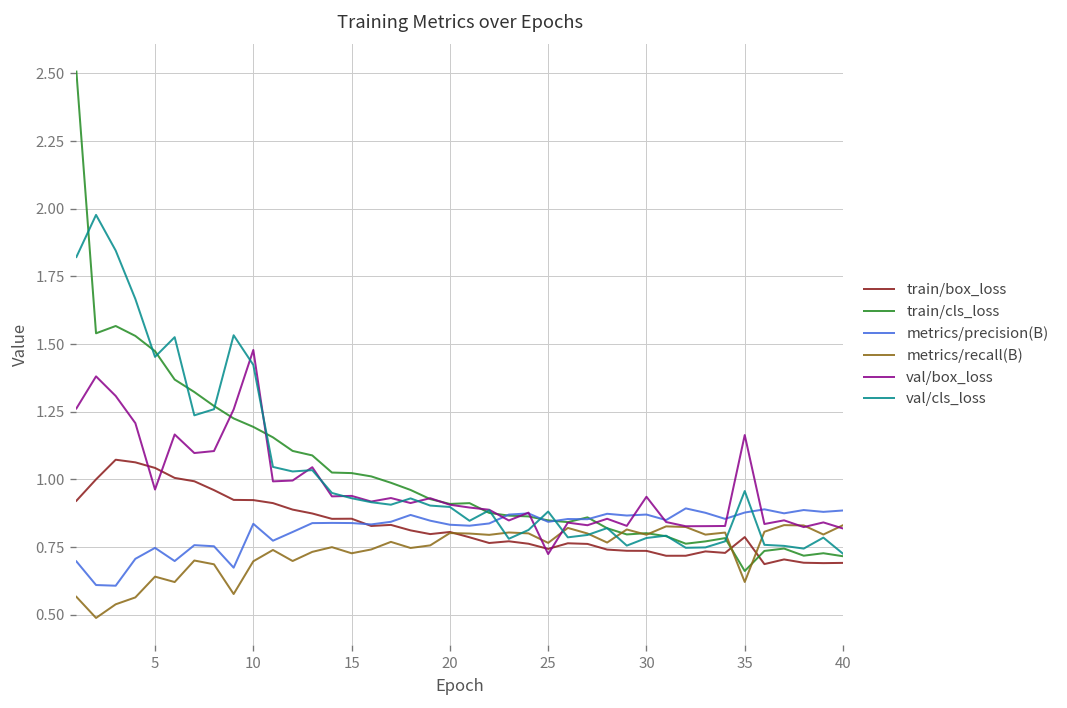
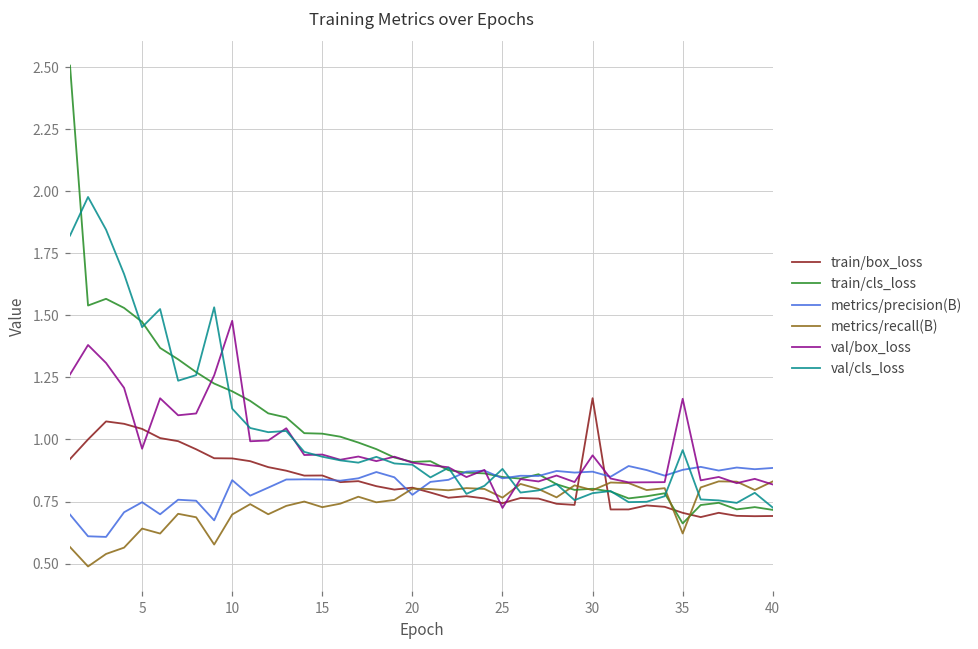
val/cls_loss, 10: 1.42 -> 1.12
metrics/precision(B), 20: 0.83 -> 0.78
train/box_loss, 30: 0.74 -> 1.17
train/box_loss, 35: 0.79 -> 0.70
